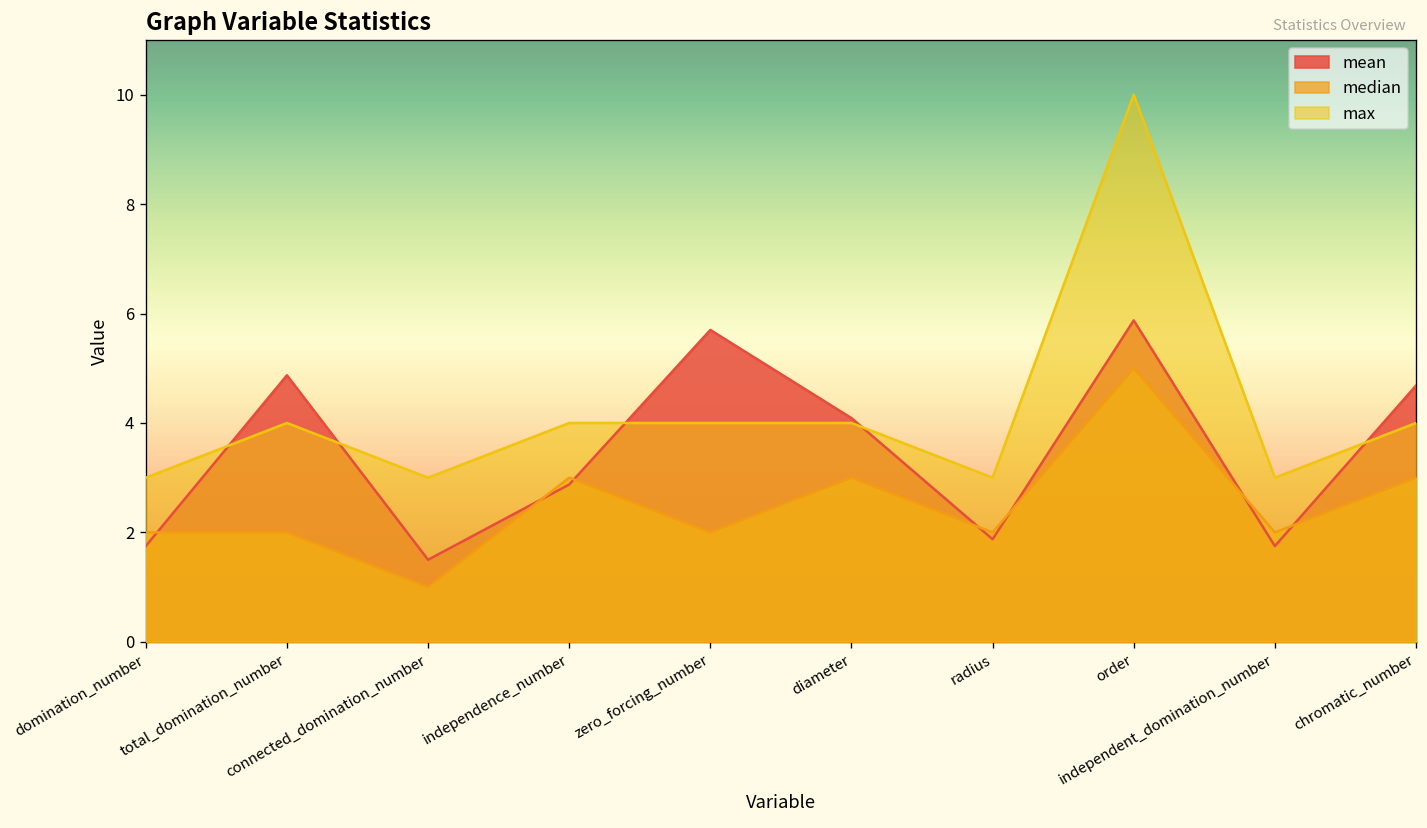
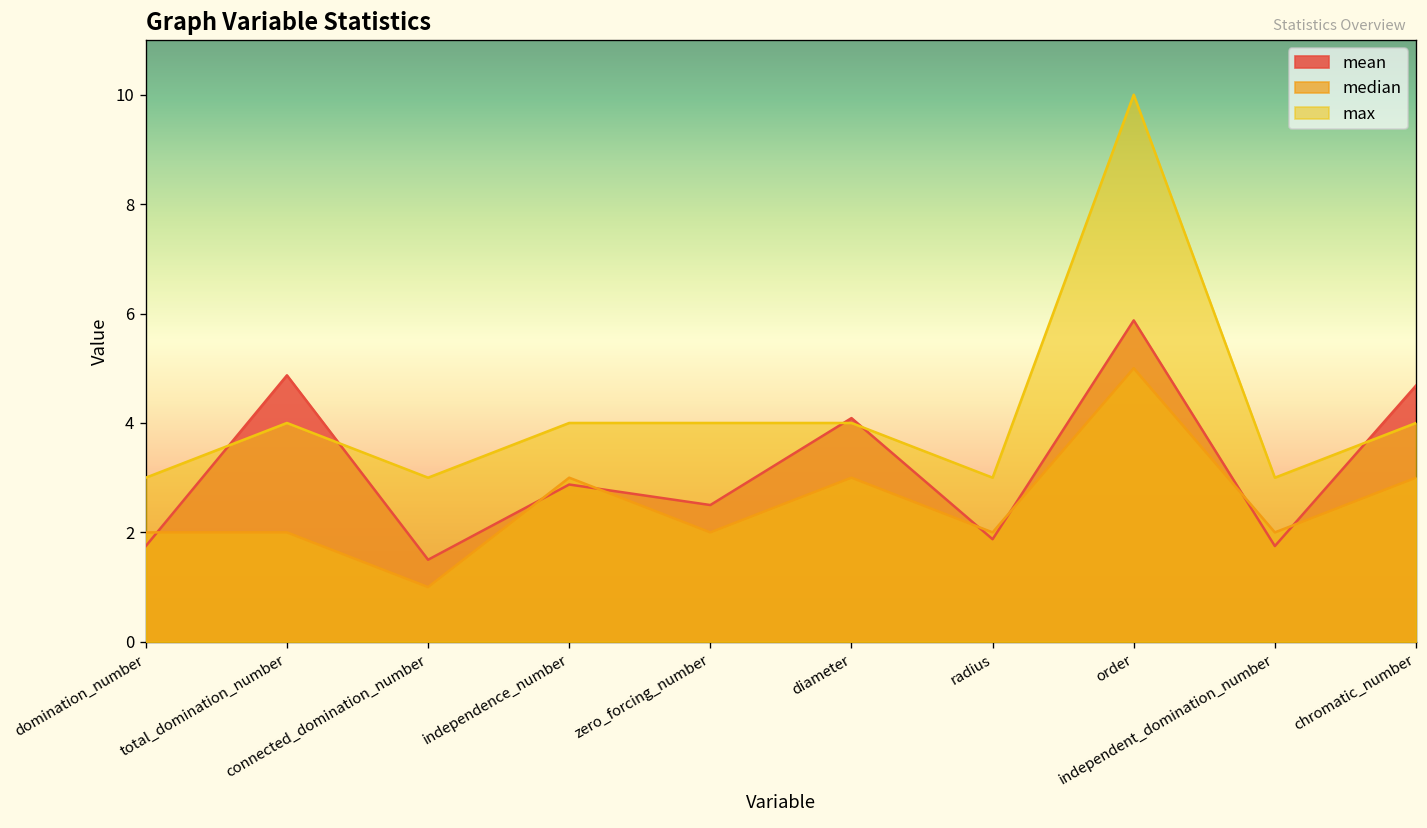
mean, zero_forcing_number: 5.7 -> 2.5
